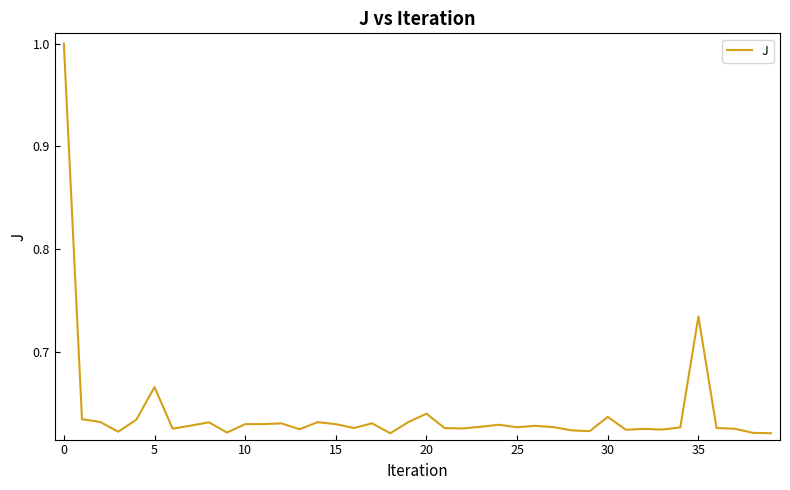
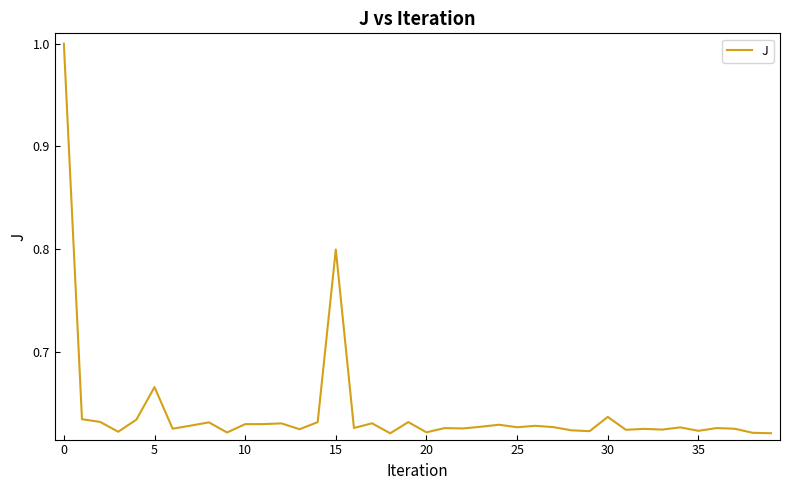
15: 0.630 -> 0.800
20: 0.640 -> 0.622
35: 0.735 -> 0.624
